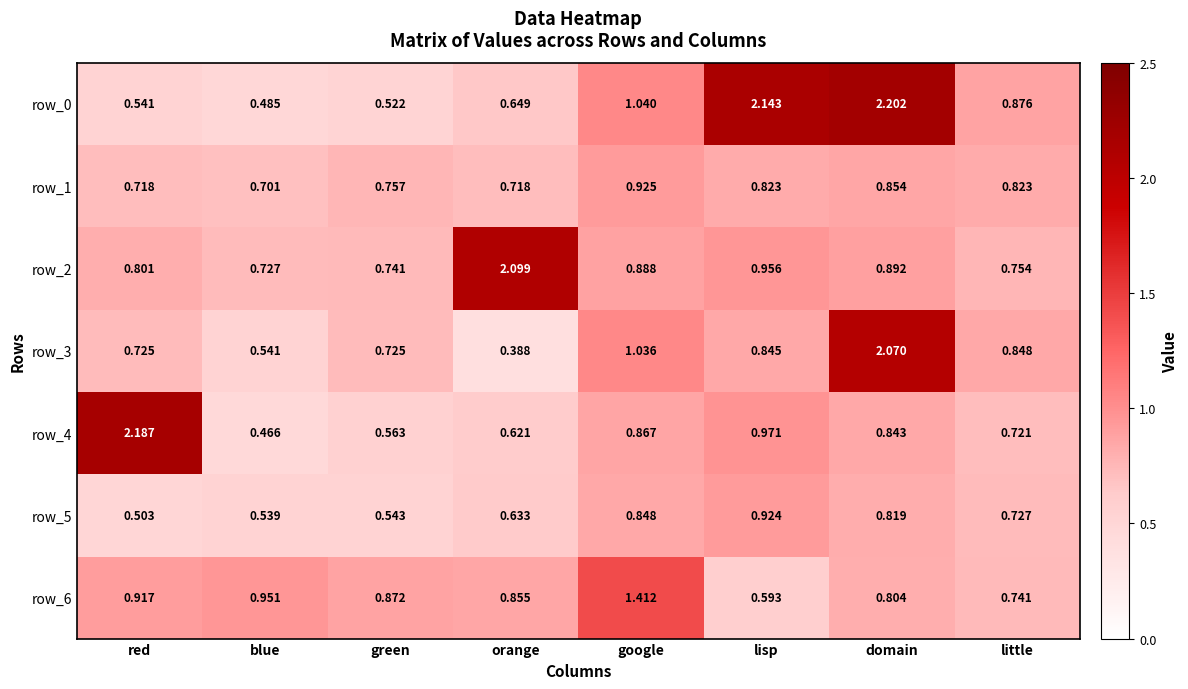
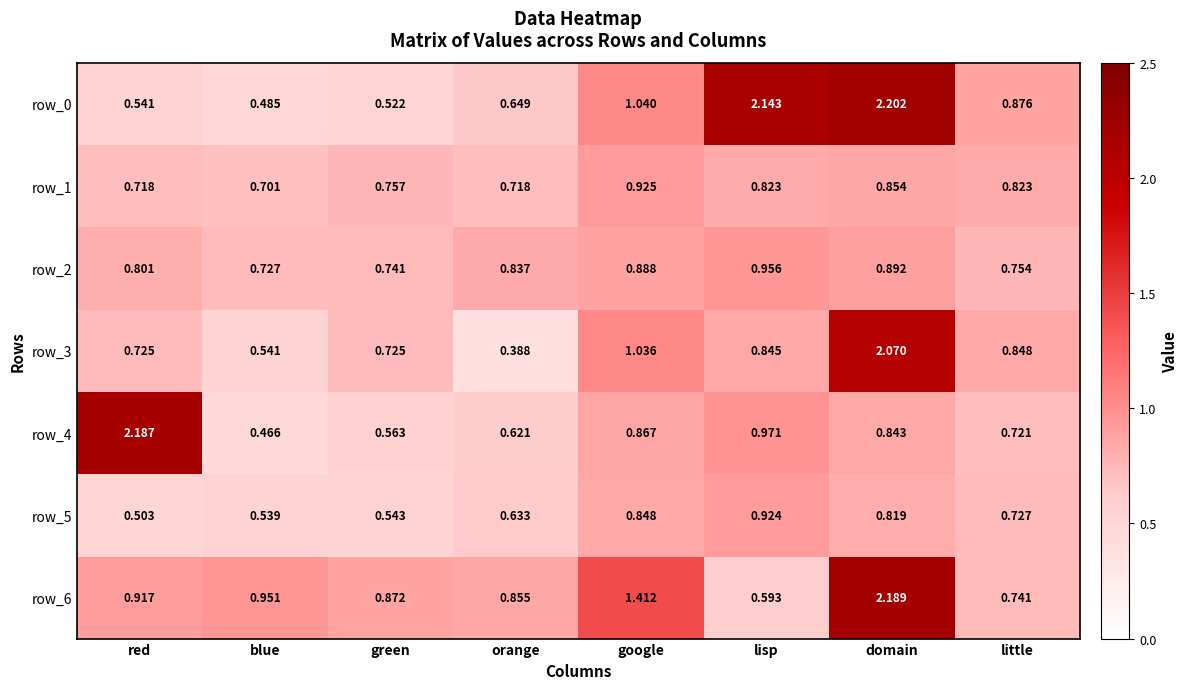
row_2, orange: 2.099 -> 0.837
row_6, domain: 0.804 -> 2.189
